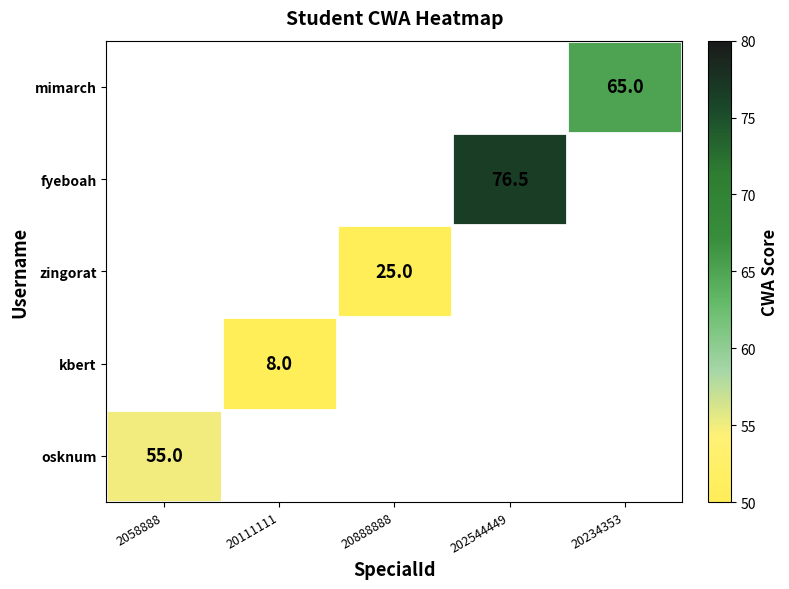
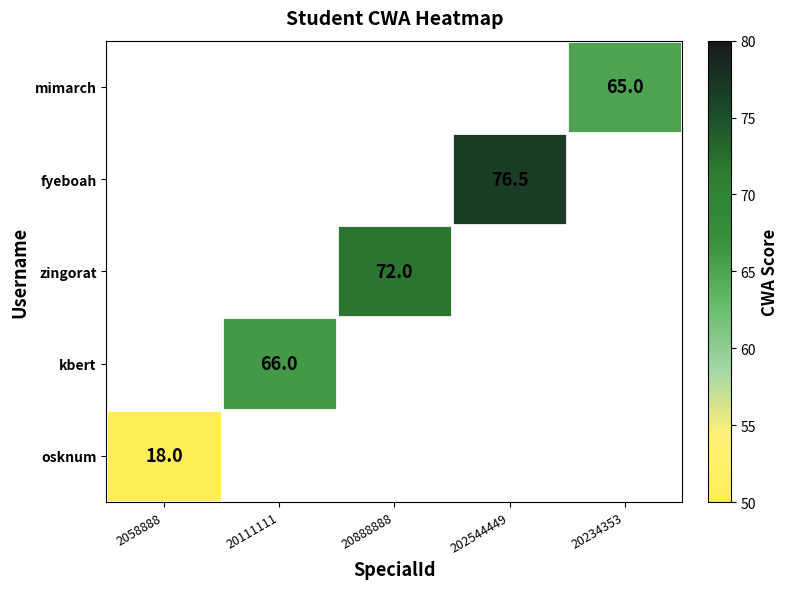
zingorat, 20888888: 25.0 -> 72.0
kbert, 20111111: 8.0 -> 66.0
osknum, 2058888: 55.0 -> 18.0
